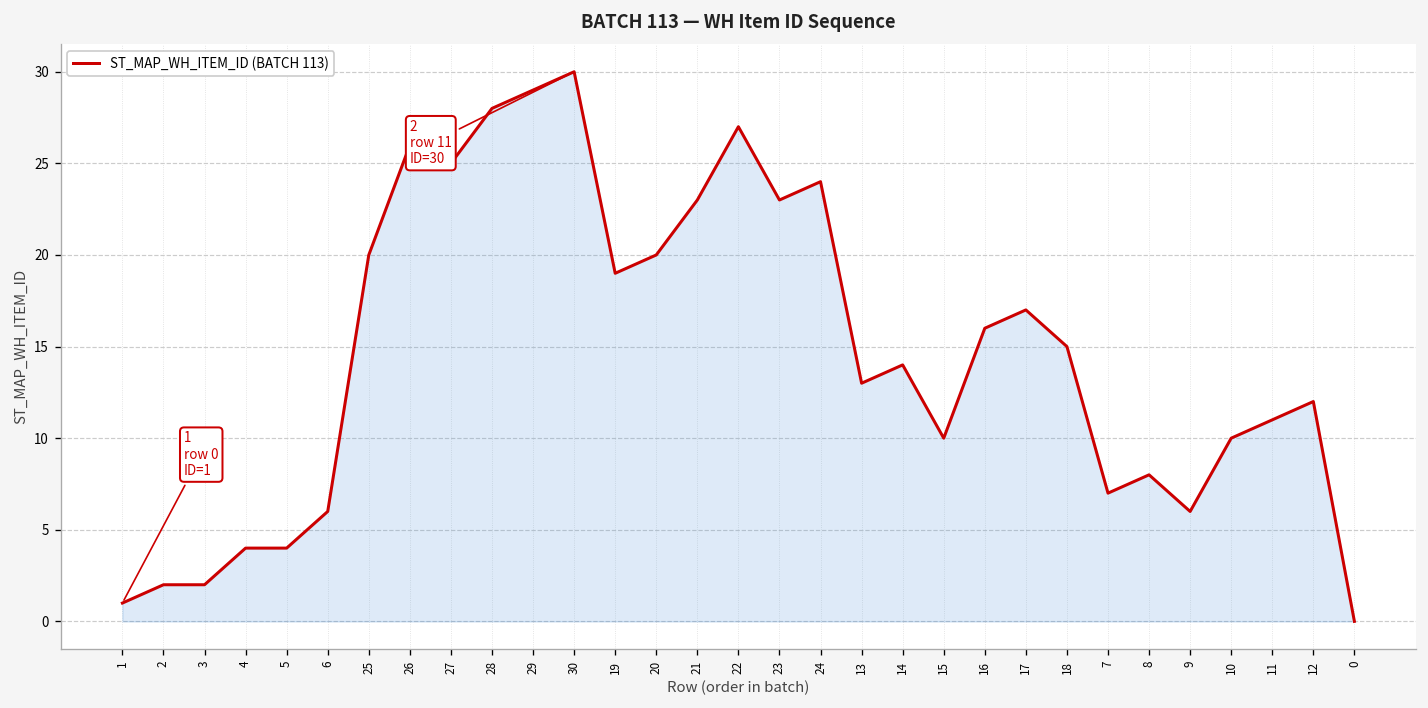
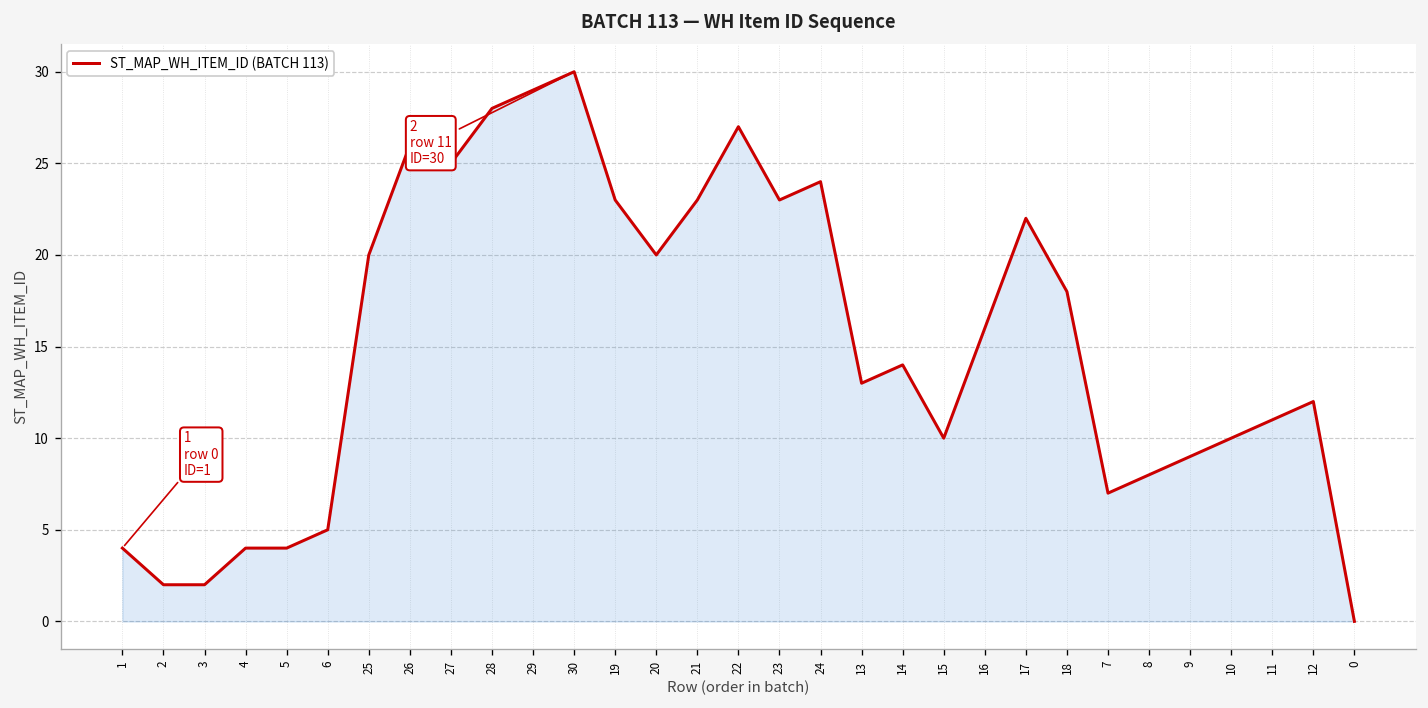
1: 1 -> 4
6: 6 -> 5
19: 19 -> 23
17: 17 -> 22
18: 15 -> 18
9: 6 -> 9
